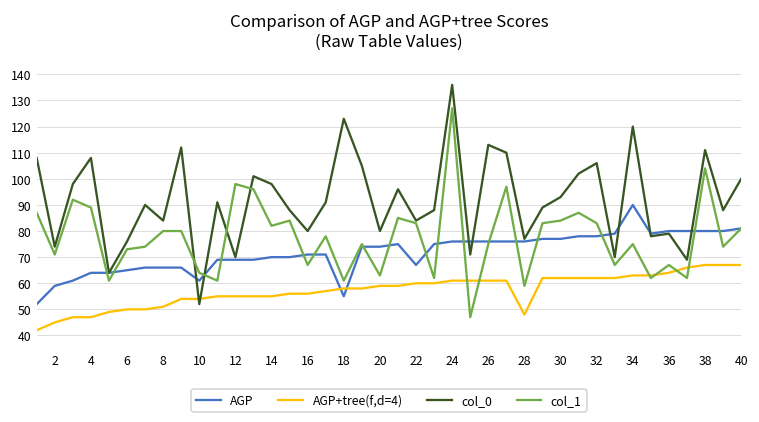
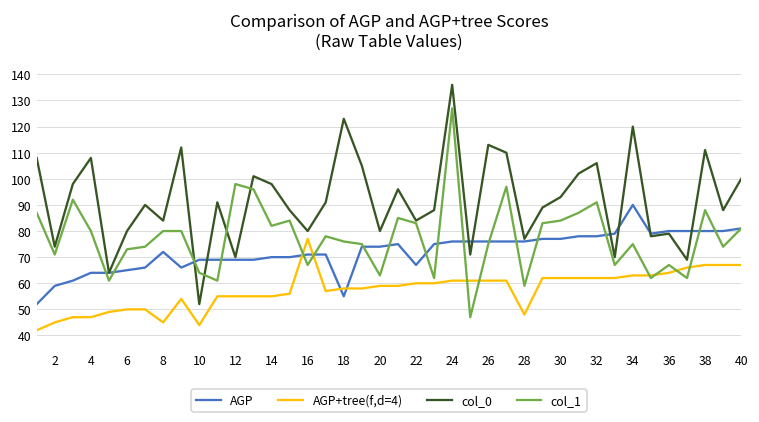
col_1, 4: 89 -> 80
col_0, 6: 76 -> 80
AGP, 8: 66 -> 72
AGP+tree(f,d=4), 8: 51 -> 45
AGP, 10: 61 -> 69
AGP+tree(f,d=4), 10: 54 -> 44
AGP+tree(f,d=4), 16: 56 -> 77
col_1, 18: 61 -> 76
col_1, 32: 83 -> 91
col_1, 38: 104 -> 88
